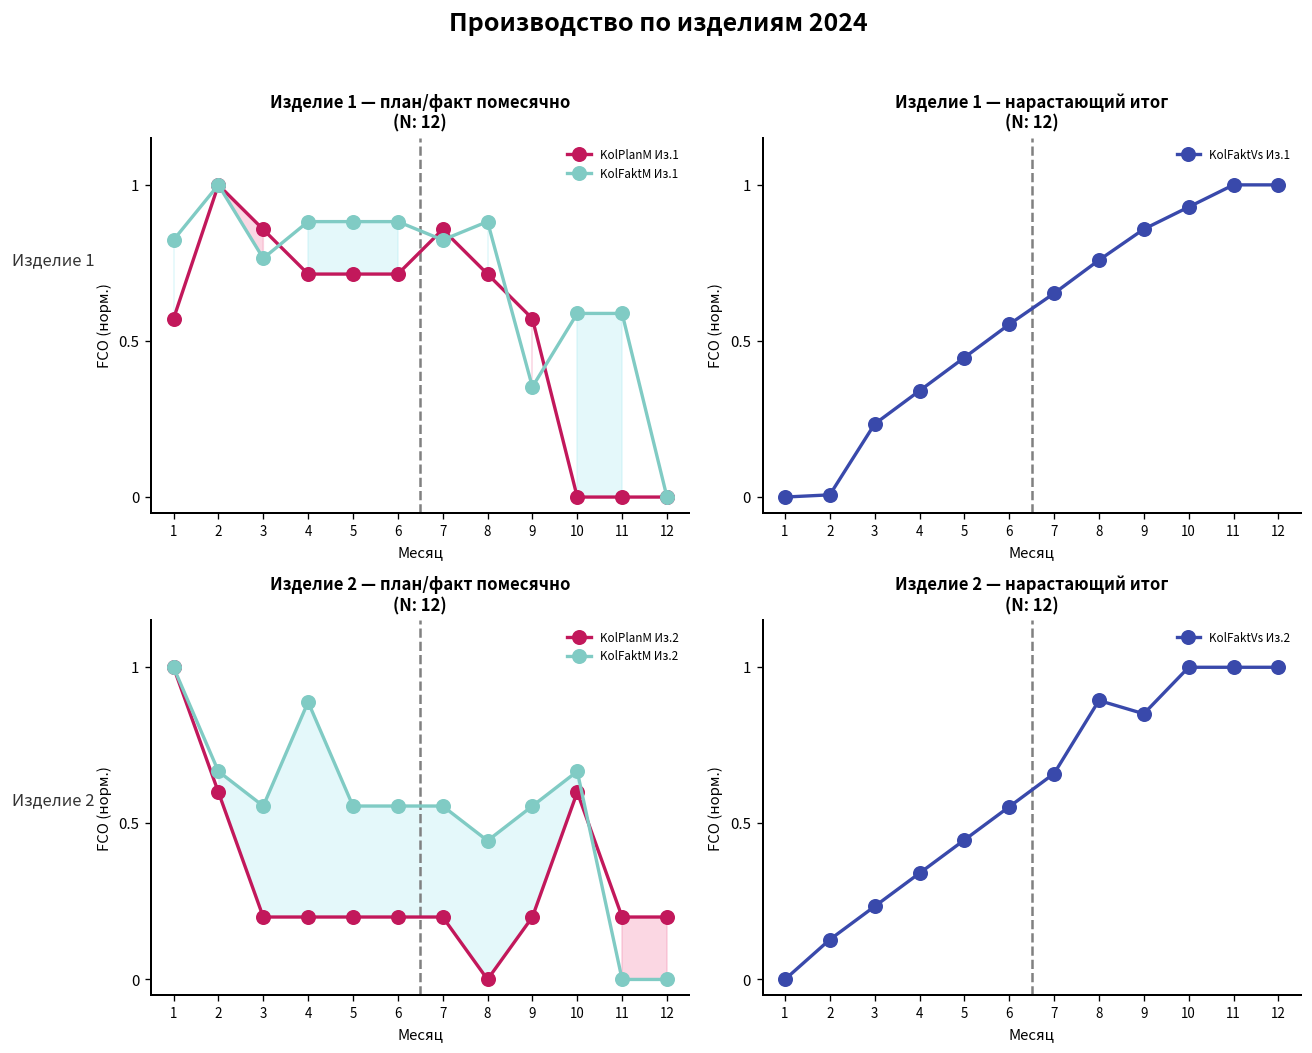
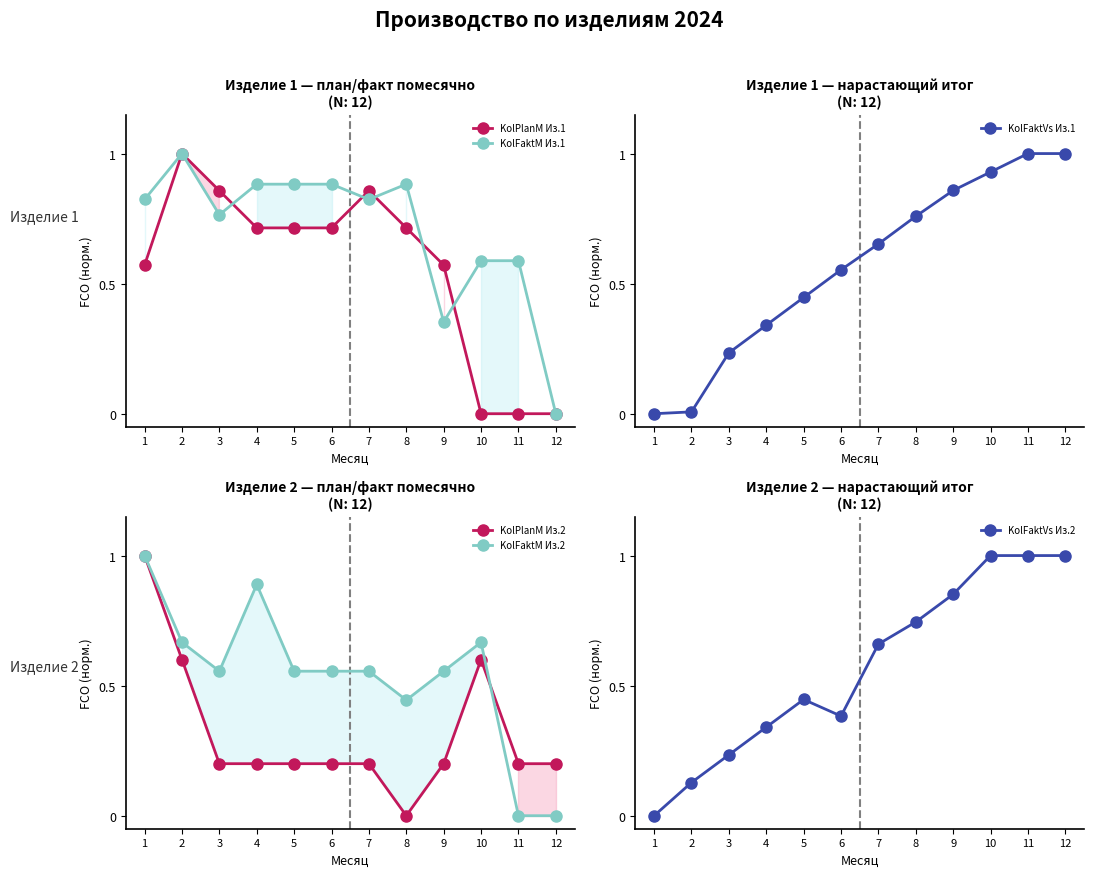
Изделие 2 — нарастающий итог (N: 12), 6: 0.55 -> 0.38
Изделие 2 — нарастающий итог (N: 12), 8: 0.89 -> 0.74
